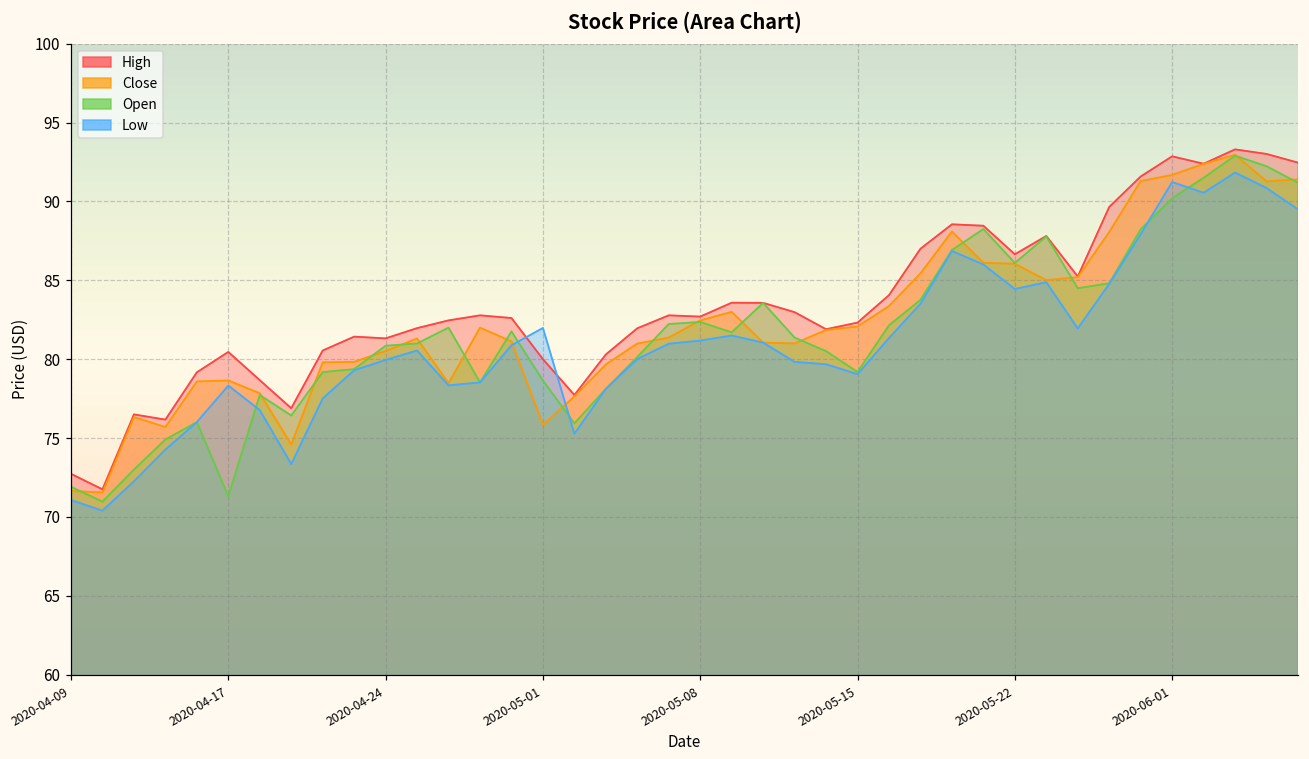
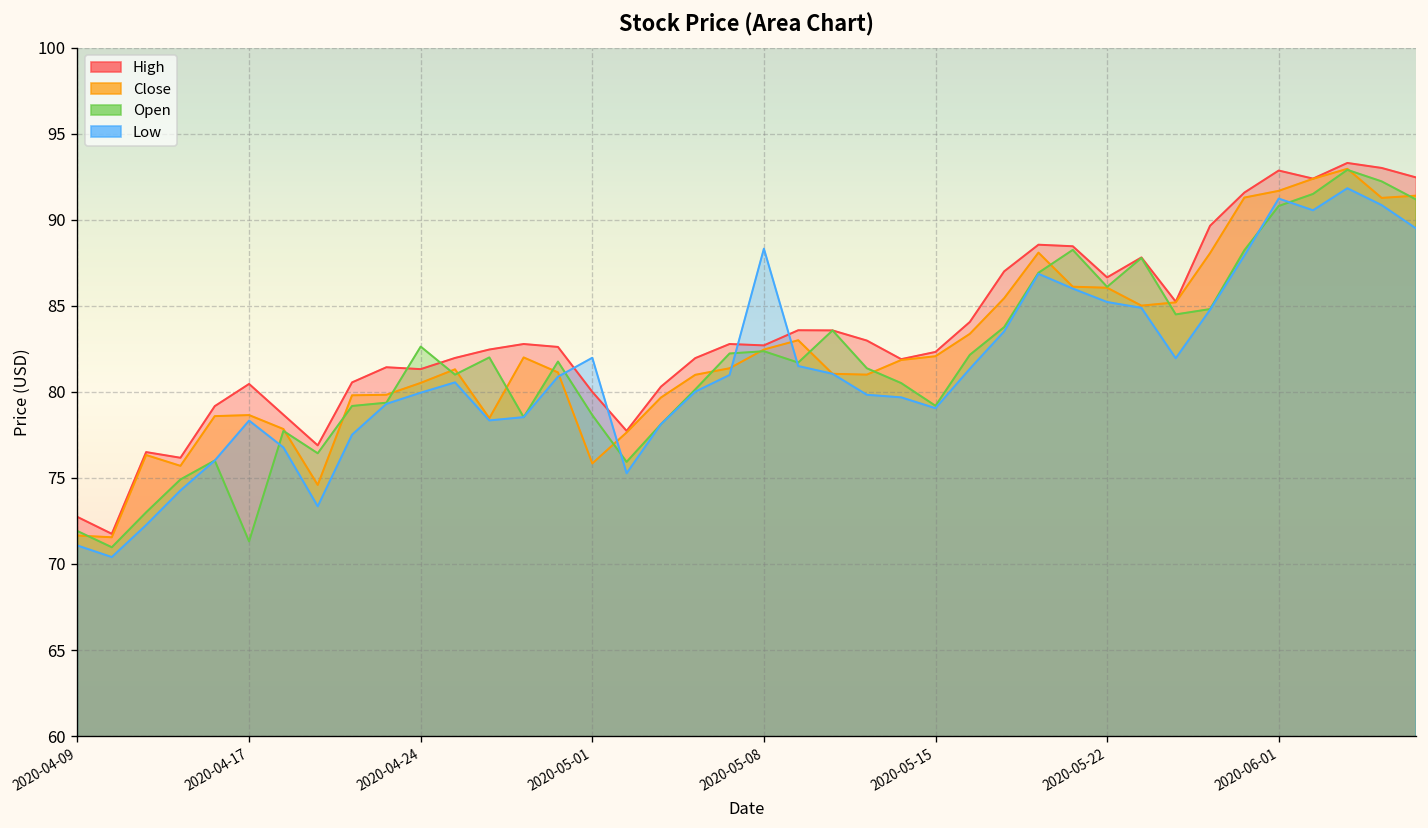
Open, 2020-04-24: 80.9 -> 82.6
Low, 2020-05-08: 81.2 -> 88.3
Low, 2020-05-22: 84.5 -> 85.2
Open, 2020-06-01: 90.2 -> 90.8
